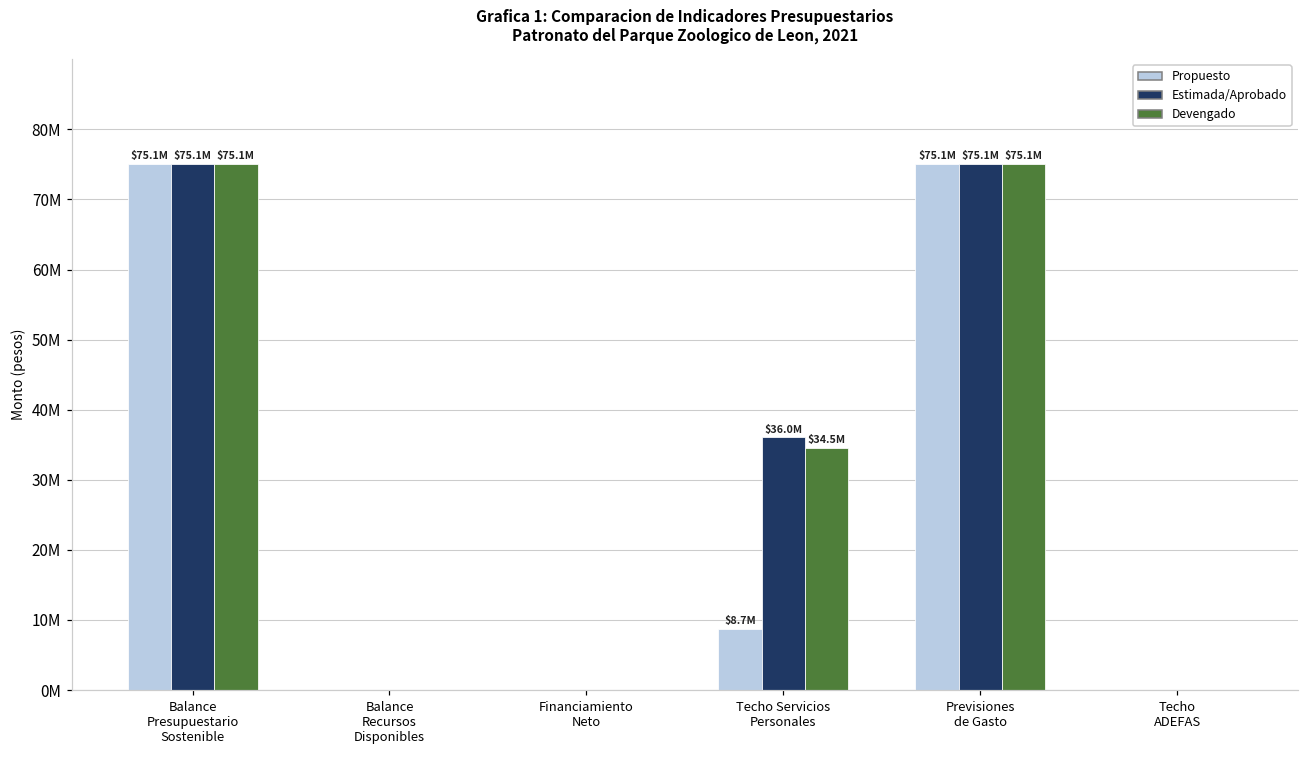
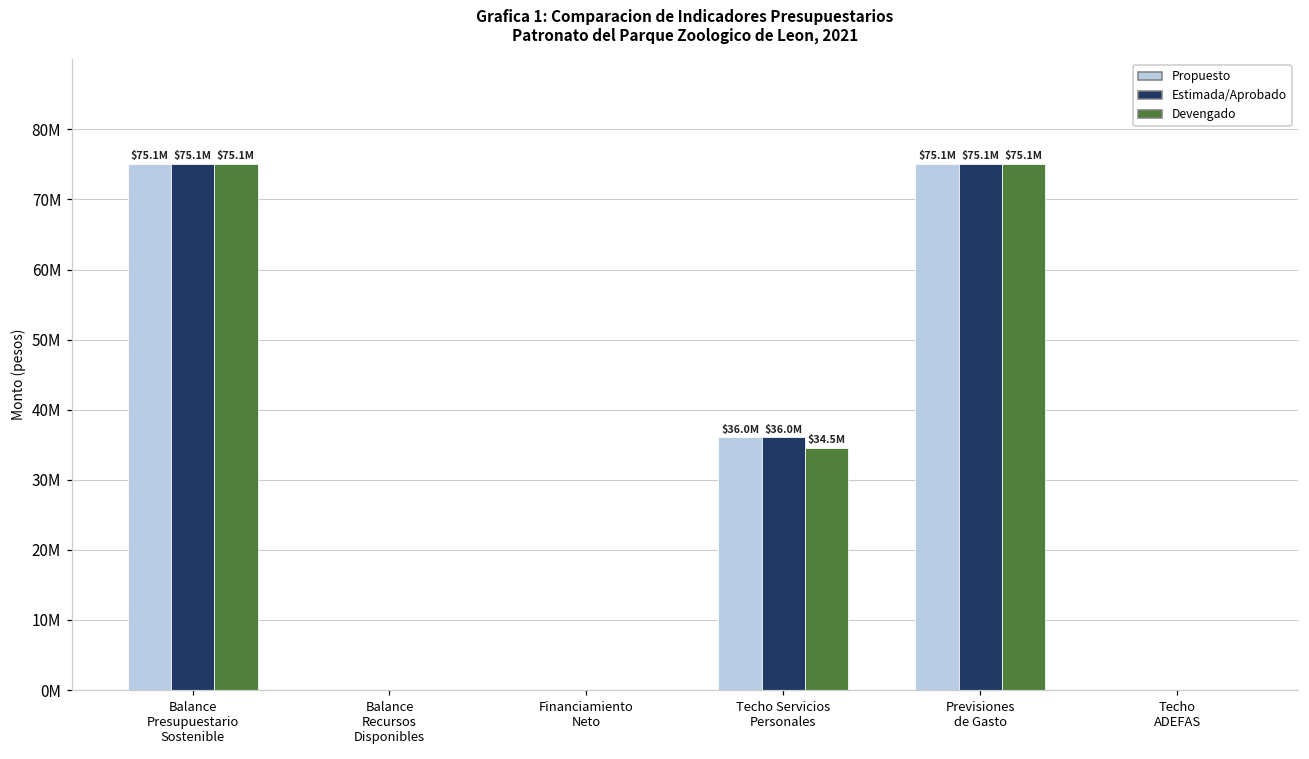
Propuesto, Techo Servicios Personales: $8.7M -> $36.0M
